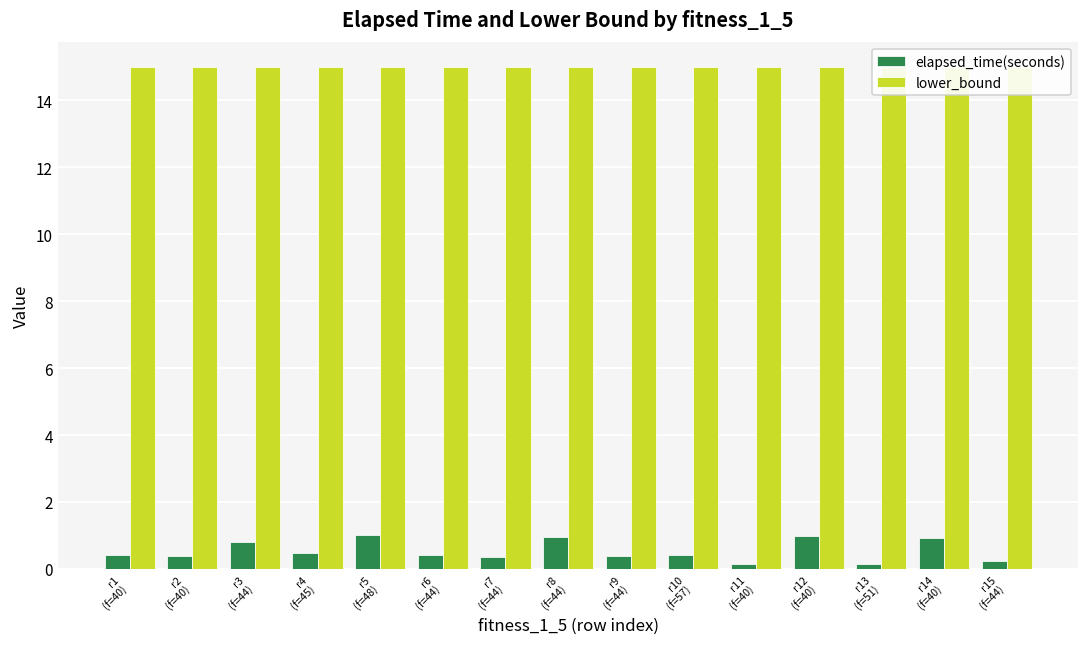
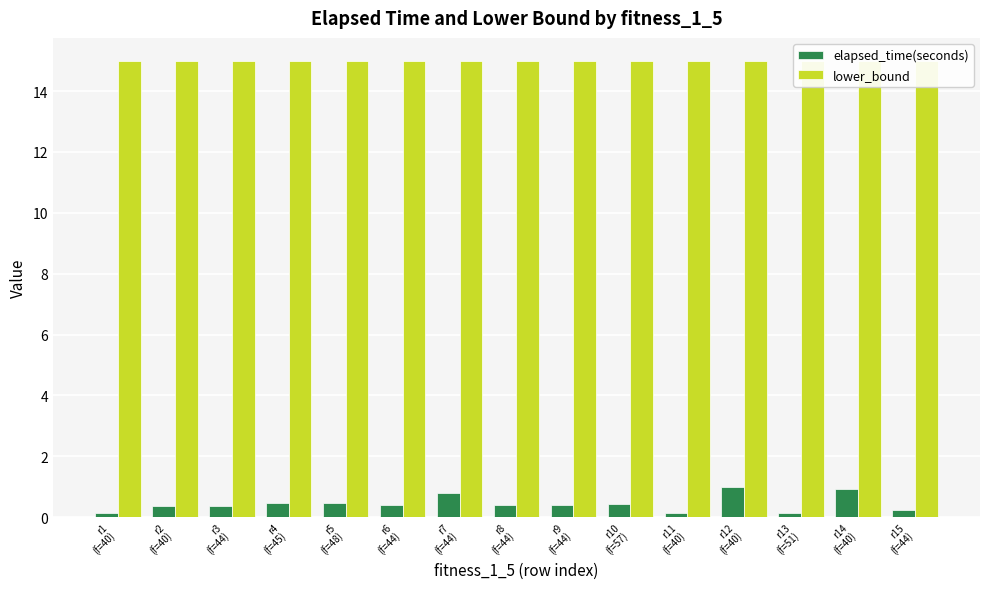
elapsed_time(seconds), r1 (f=40): 0.4 -> 0.1
elapsed_time(seconds), r3 (f=44): 0.8 -> 0.4
elapsed_time(seconds), r5 (f=48): 1.0 -> 0.5
elapsed_time(seconds), r7 (f=44): 0.4 -> 0.8
elapsed_time(seconds), r8 (f=44): 1.0 -> 0.4
